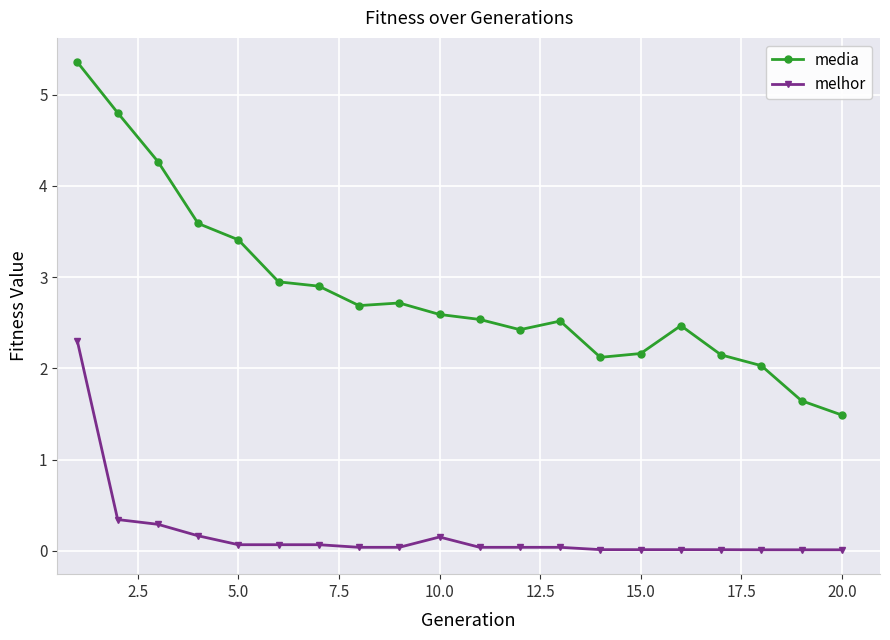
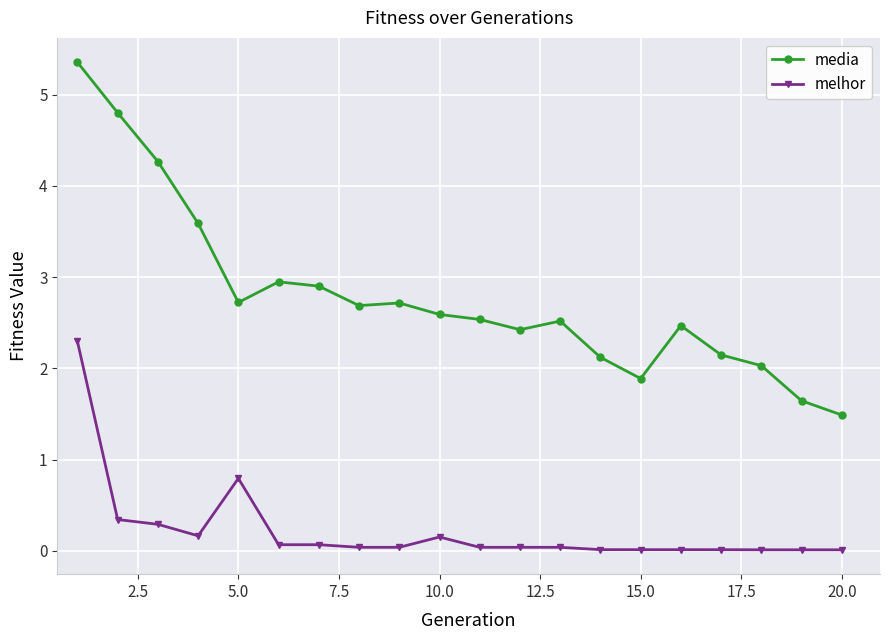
media, 5.0: 3.4 -> 2.7
melhor, 5.0: 0.1 -> 0.8
media, 15.0: 2.2 -> 1.9
